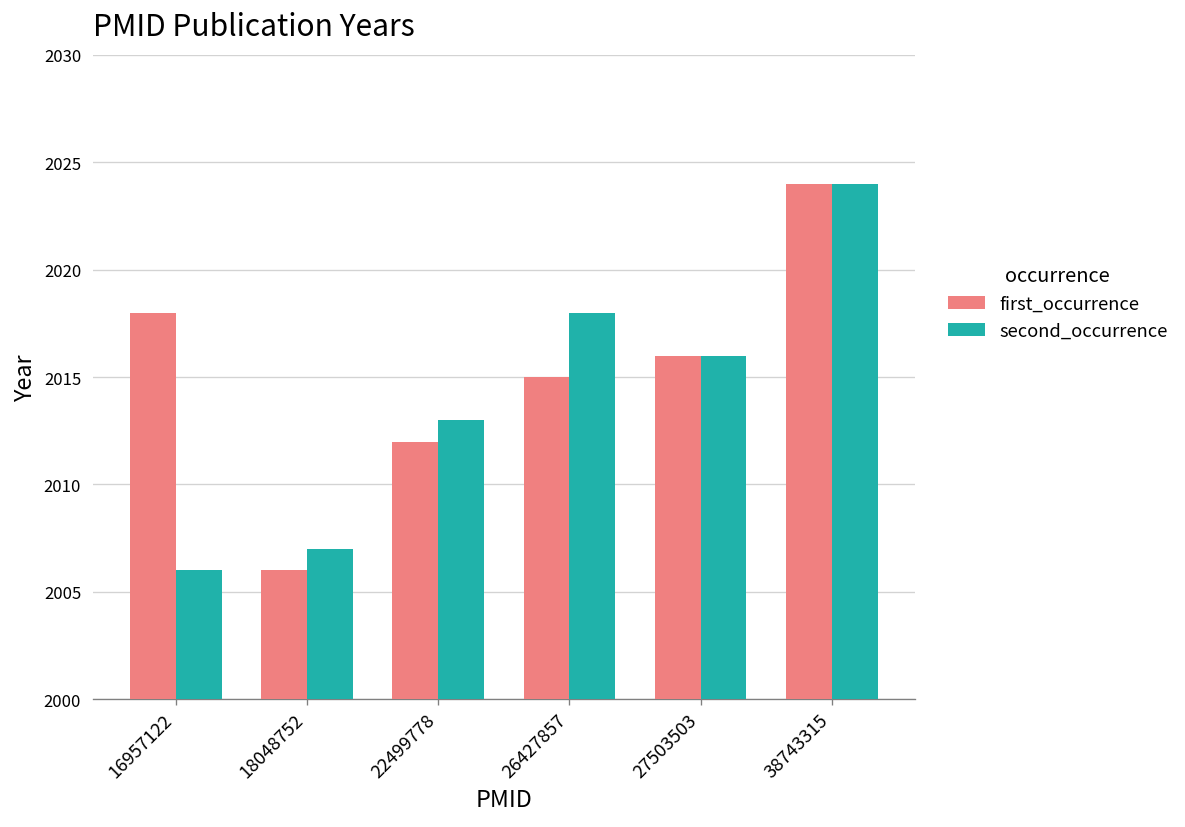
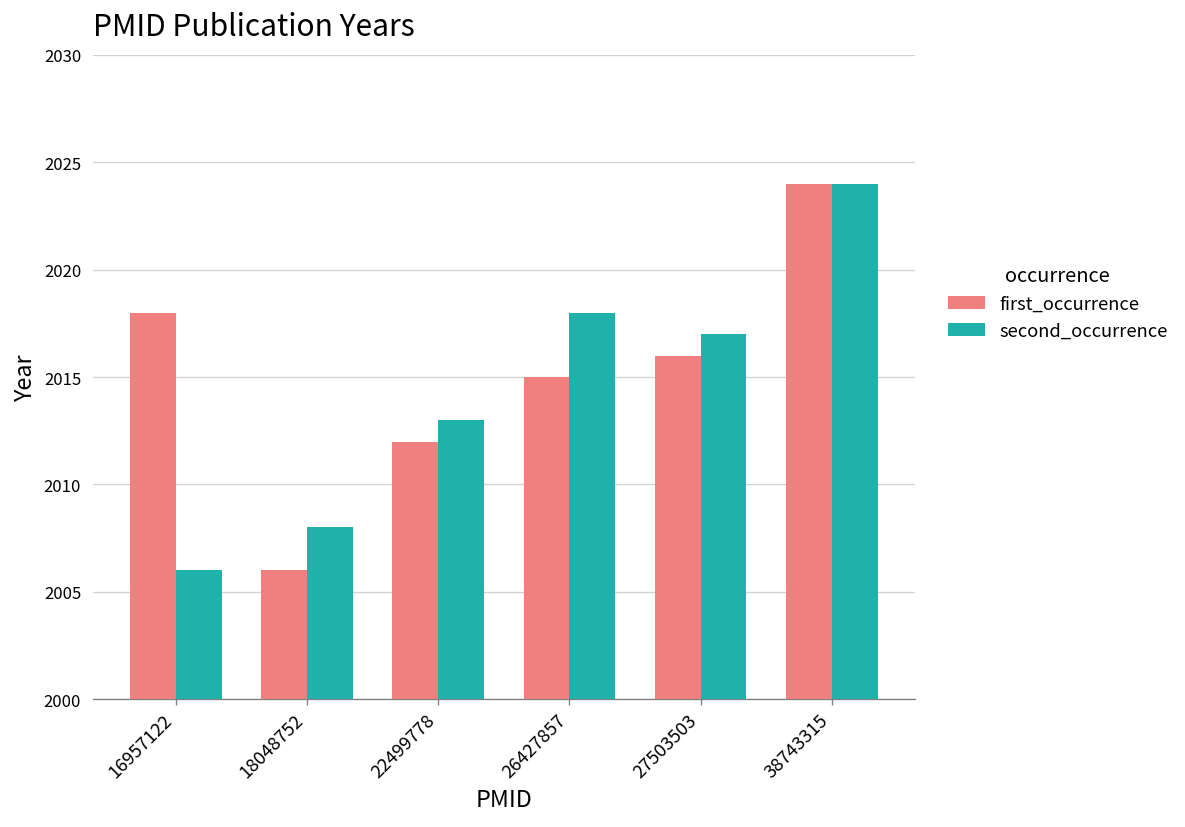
second_occurrence, 18048752: 2007 -> 2008
second_occurrence, 27503503: 2016 -> 2017
